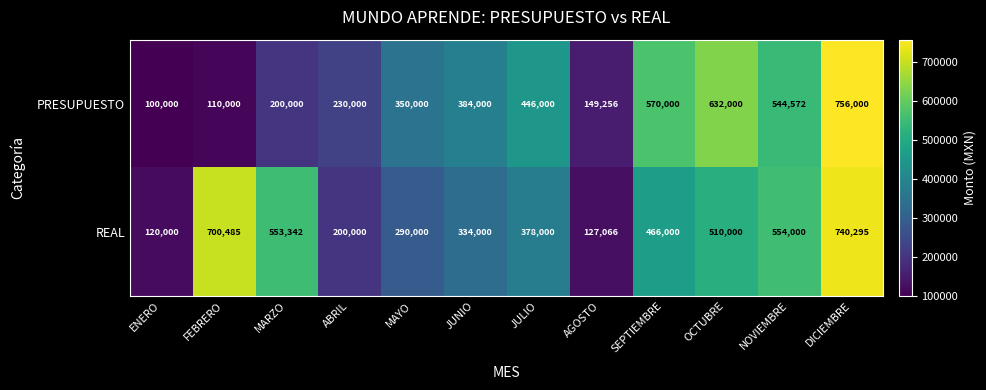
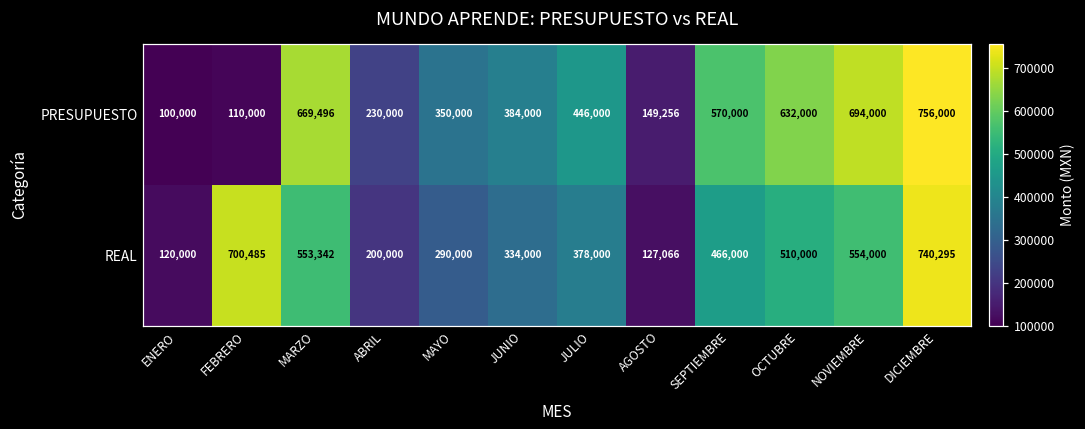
PRESUPUESTO, MARZO: 200,000 -> 669,496
PRESUPUESTO, NOVIEMBRE: 544,572 -> 694,000
